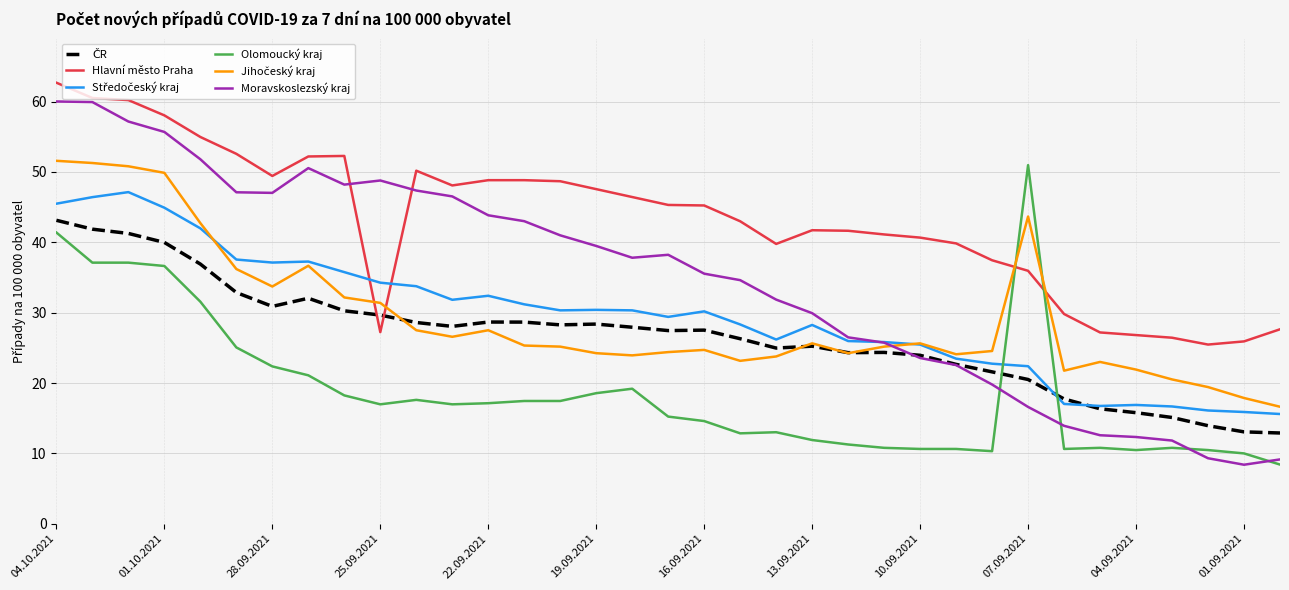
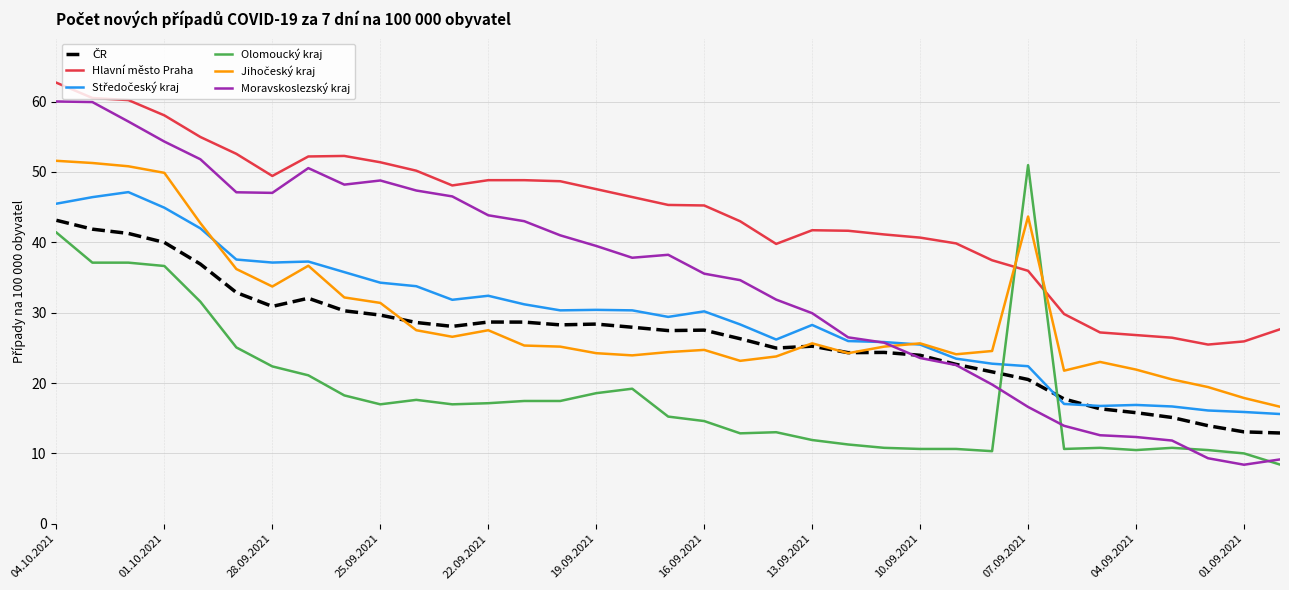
Moravskoslezský kraj, 01.10.2021: 56 -> 54
Hlavní město Praha, 25.09.2021: 27 -> 51
